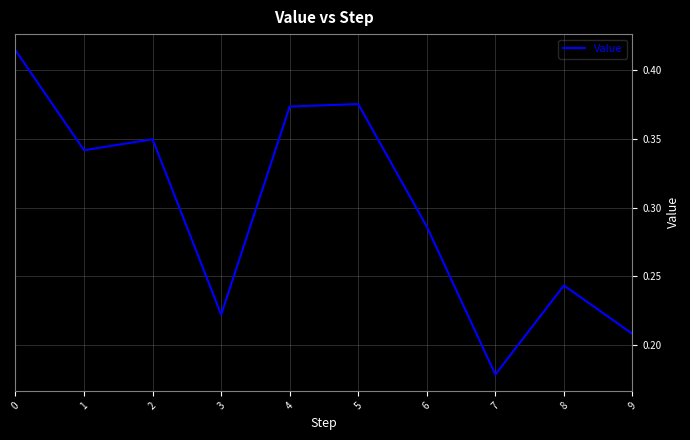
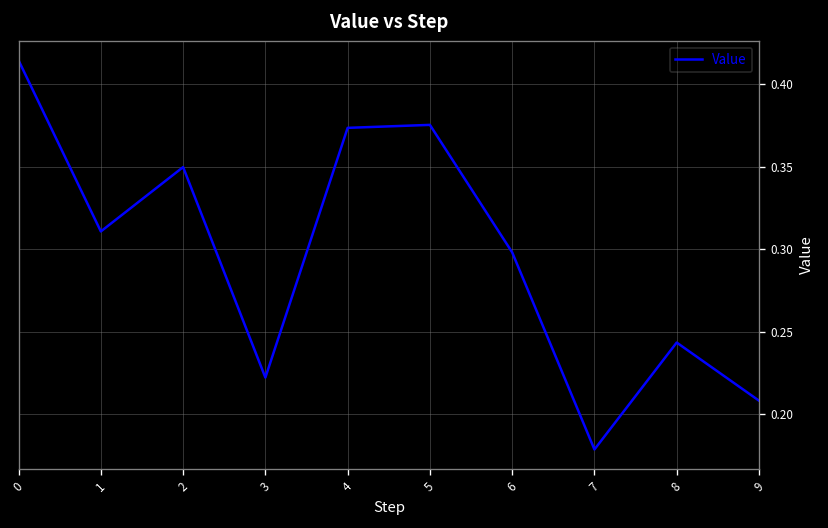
1: 0.342 -> 0.311
6: 0.286 -> 0.298
